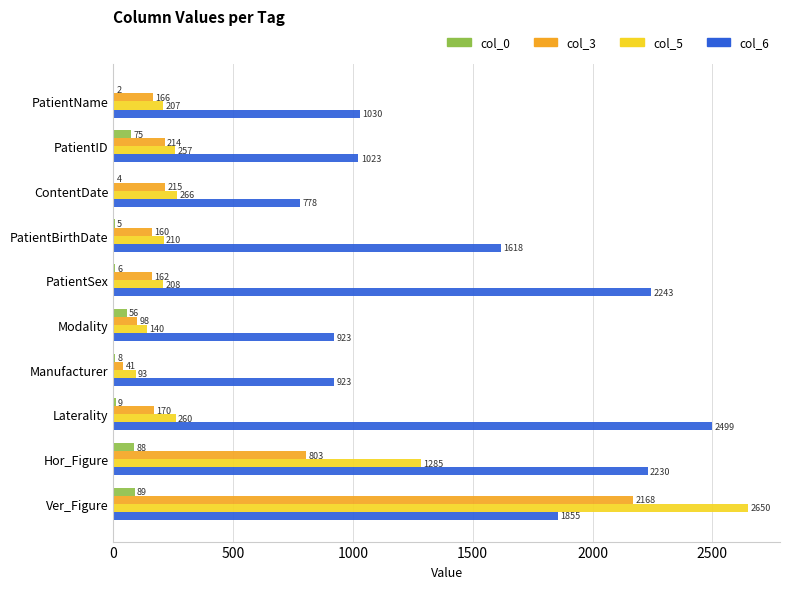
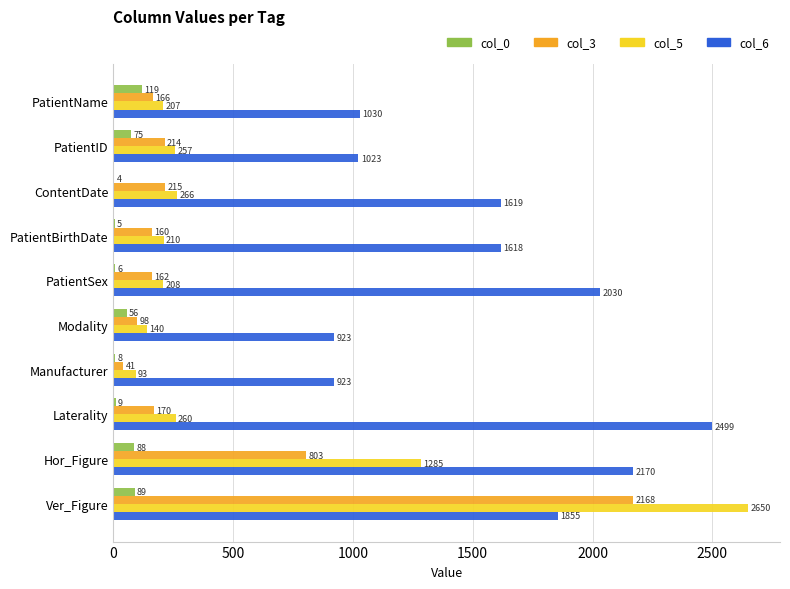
col_0, PatientName: 2 -> 119
col_6, ContentDate: 778 -> 1619
col_6, PatientSex: 2243 -> 2030
col_6, Hor_Figure: 2230 -> 2170
